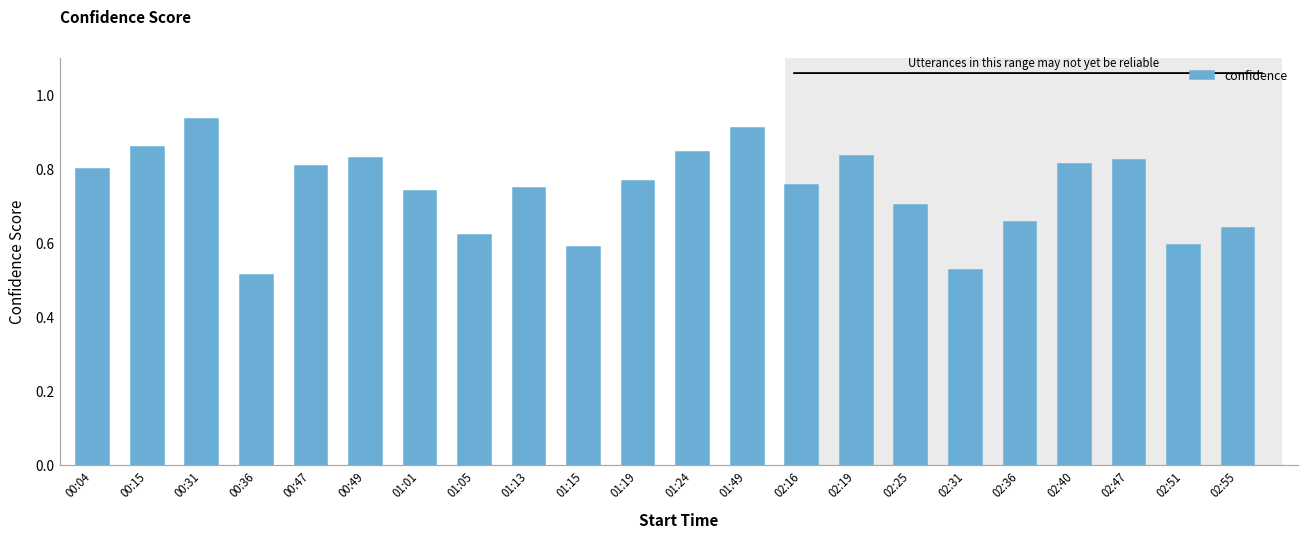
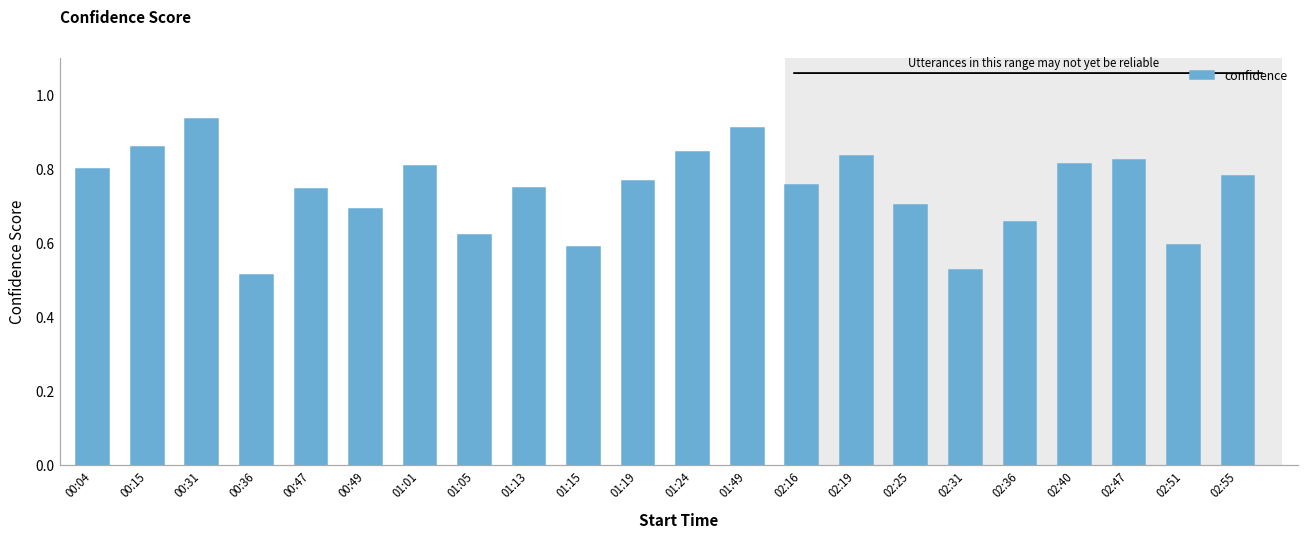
00:47: 0.81 -> 0.75
00:49: 0.83 -> 0.69
01:01: 0.74 -> 0.81
02:55: 0.64 -> 0.78
